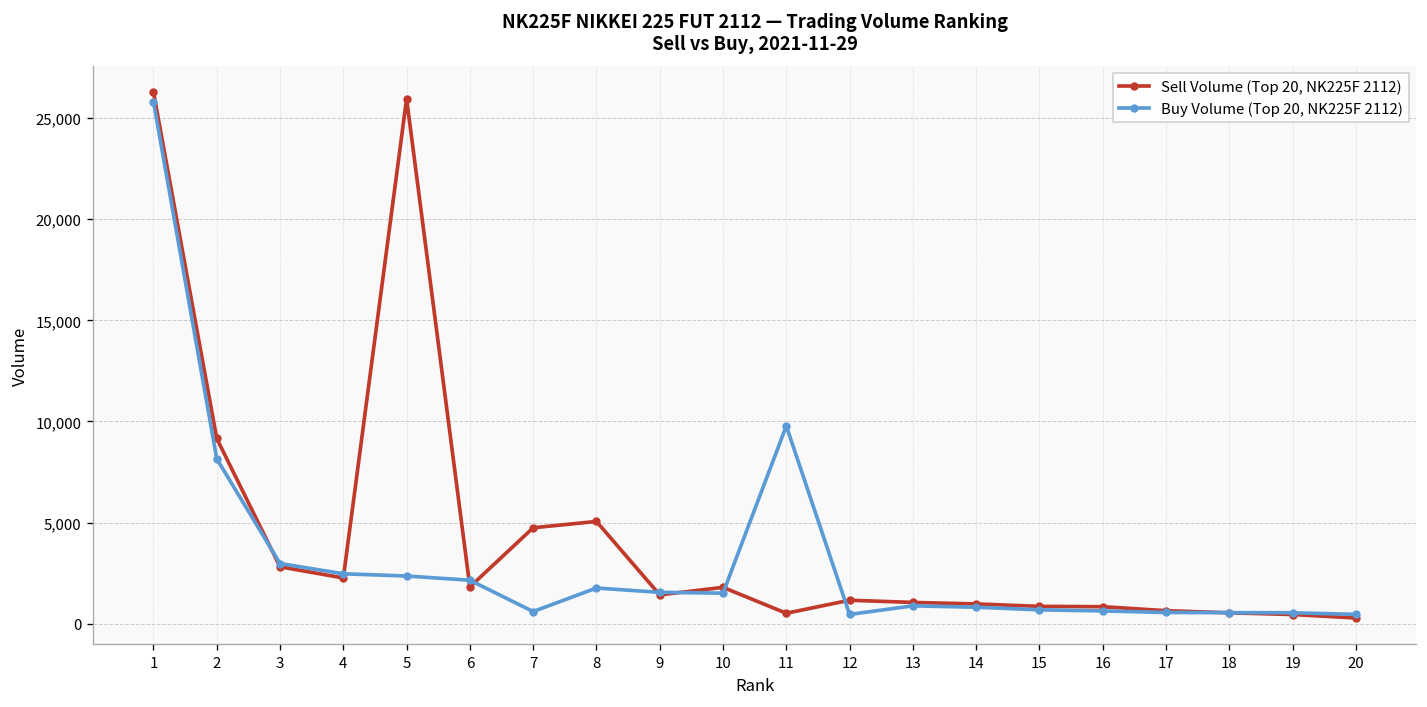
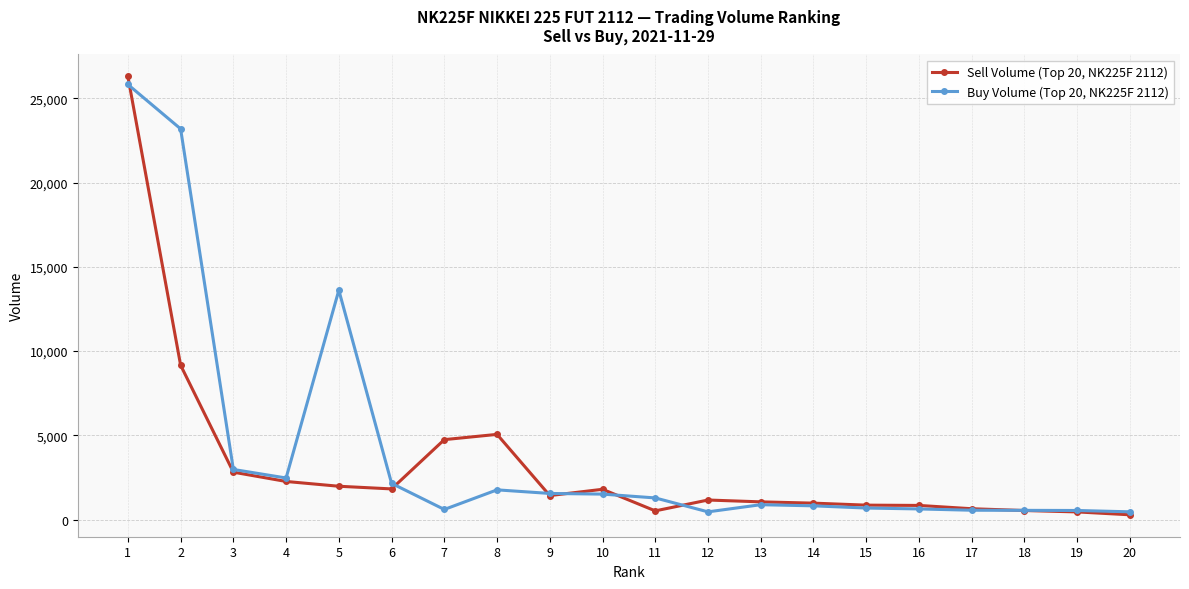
Buy Volume (Top 20, NK225F 2112), 2: 8,200 -> 23,200
Sell Volume (Top 20, NK225F 2112), 5: 26,000 -> 2,000
Buy Volume (Top 20, NK225F 2112), 5: 2,400 -> 13,600
Buy Volume (Top 20, NK225F 2112), 11: 9,800 -> 1,300
